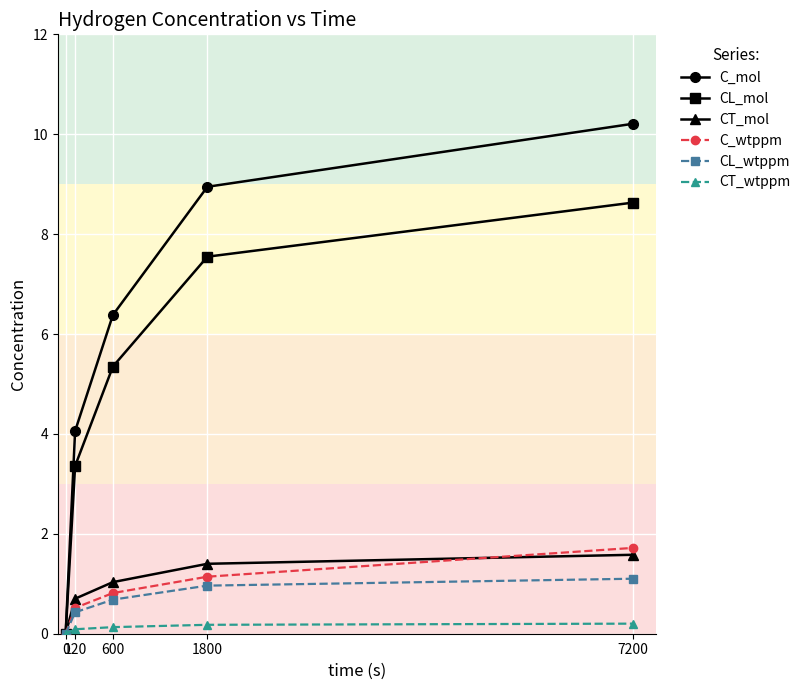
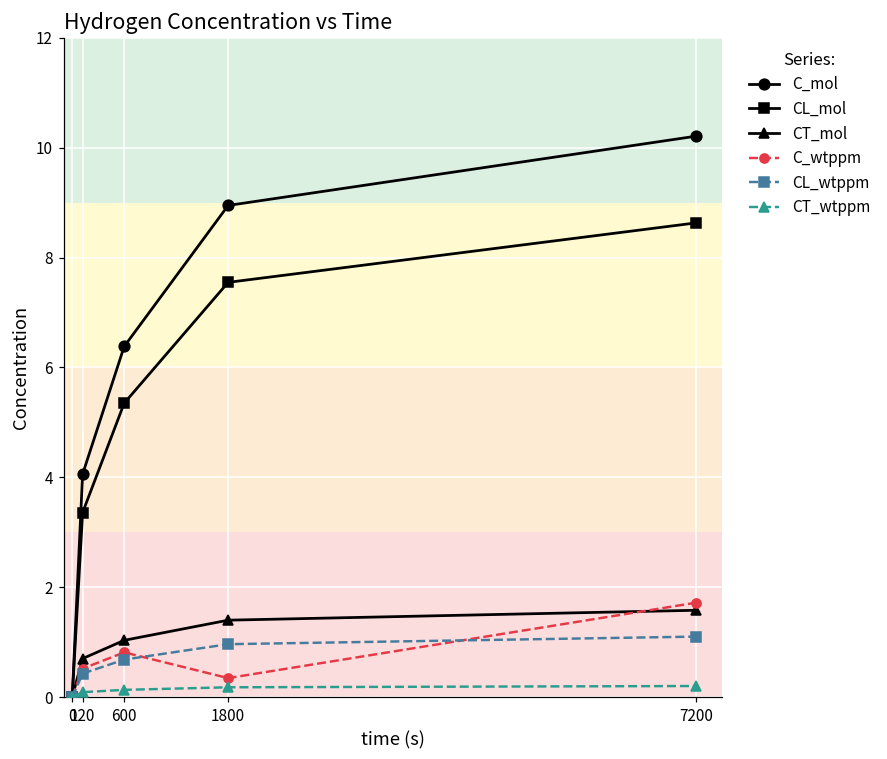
C_wtppm, 1800: 1.1 -> 0.3
